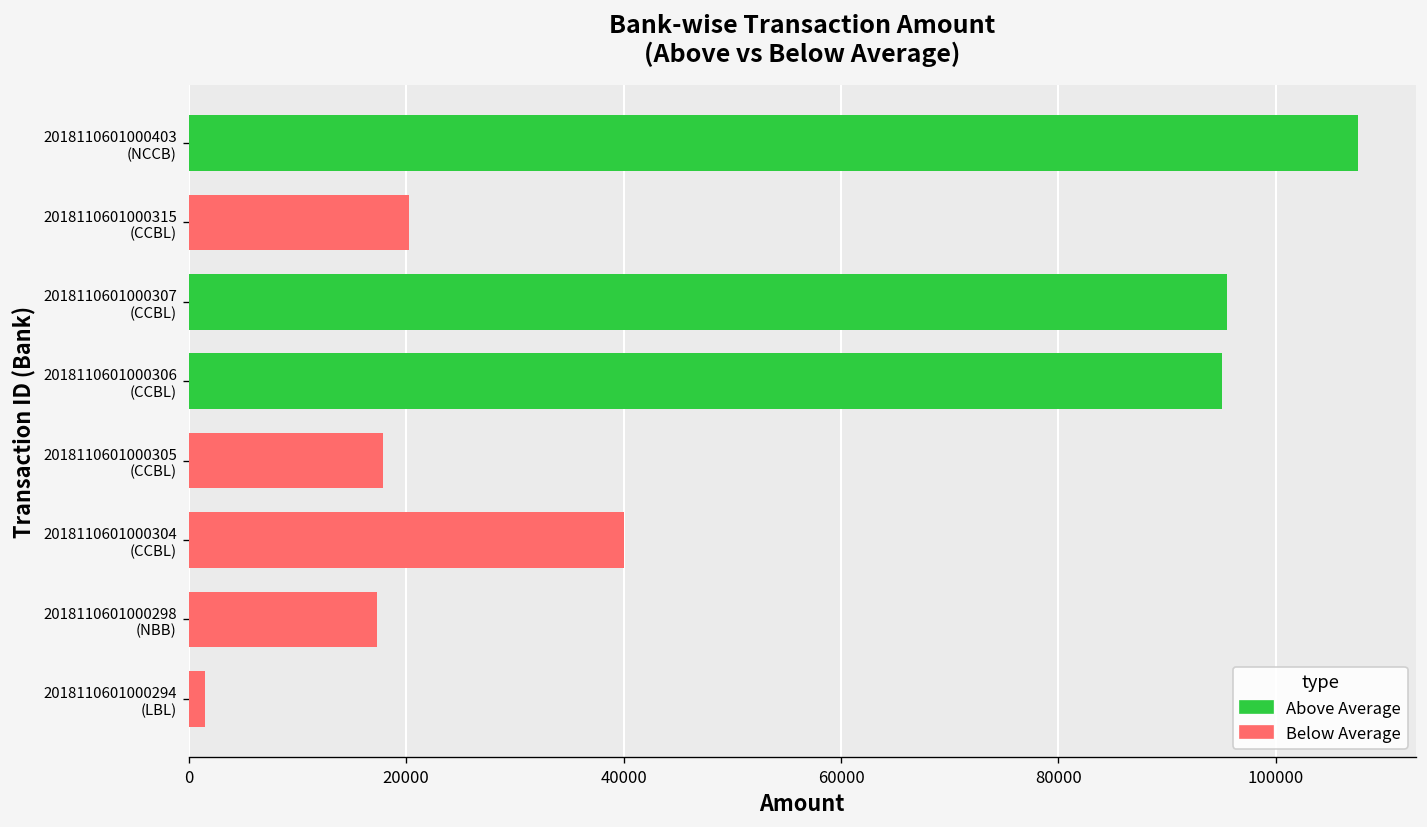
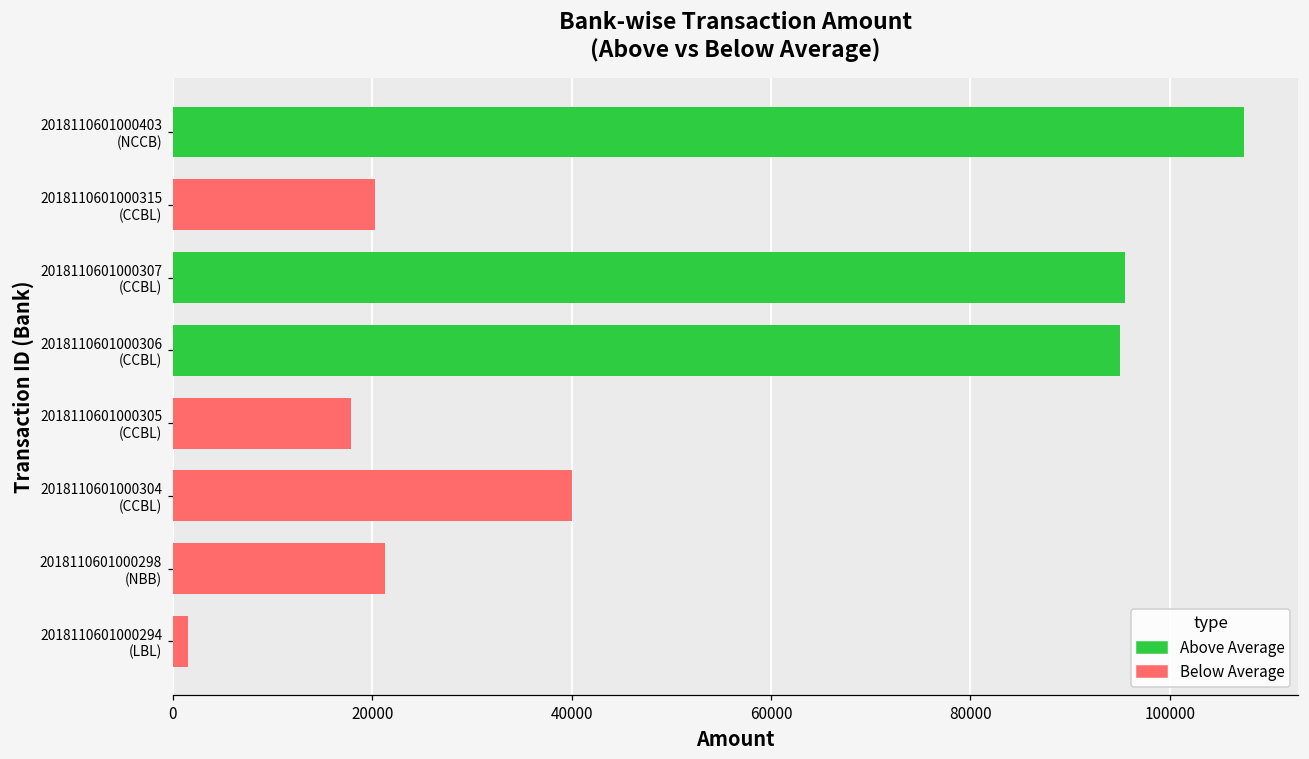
2018110601000298 (NBB): 17000 -> 21000
